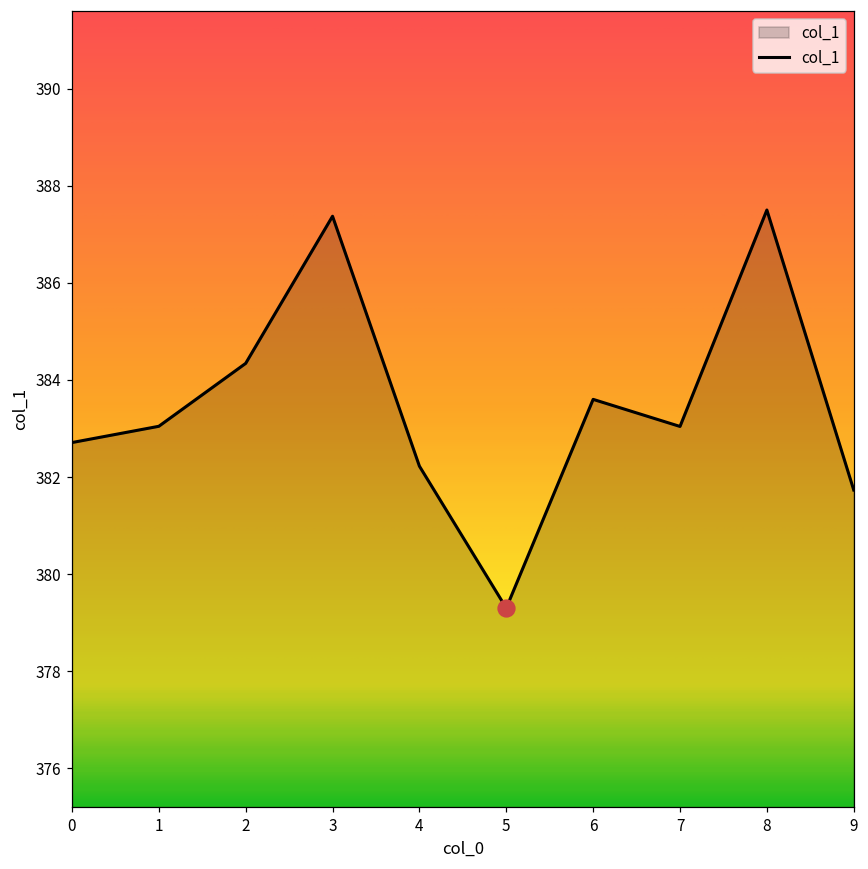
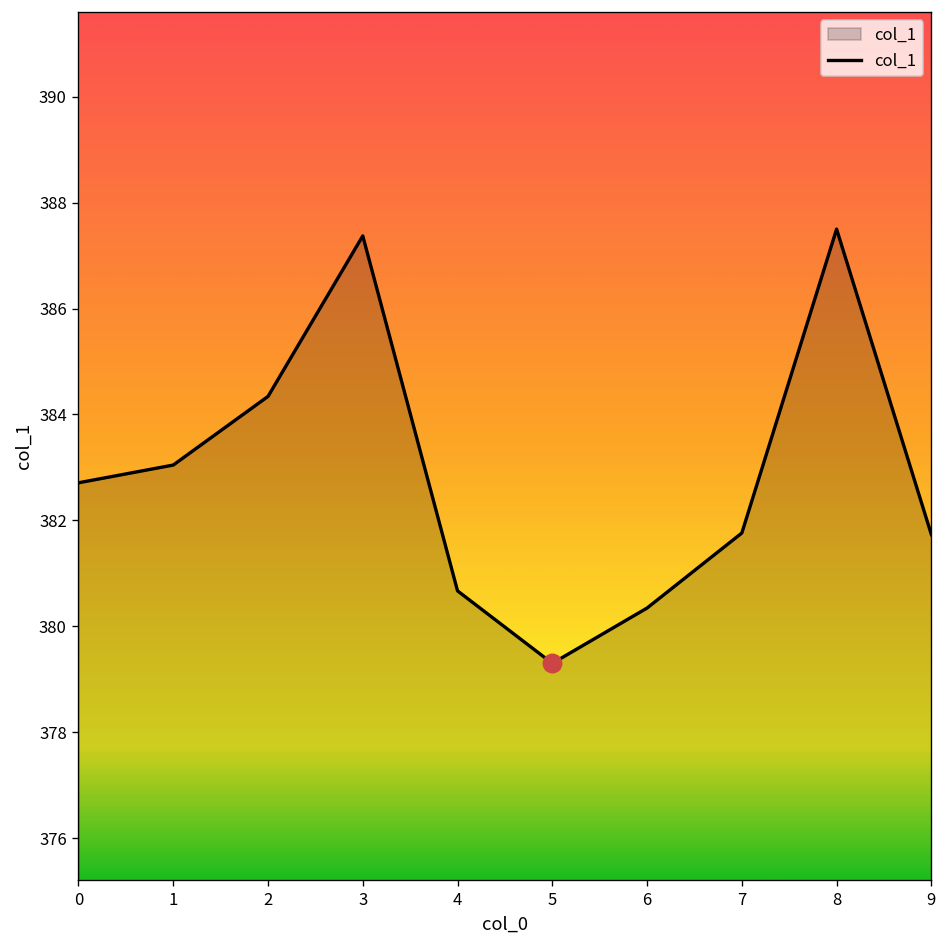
col_1, 4: 382.2 -> 380.7
col_1, 6: 383.6 -> 380.3
col_1, 7: 383.0 -> 381.8
